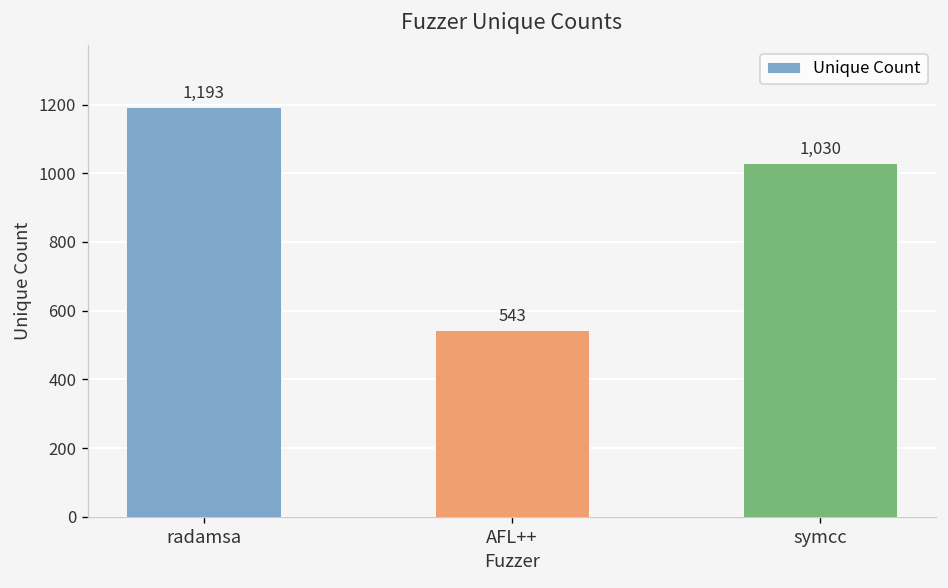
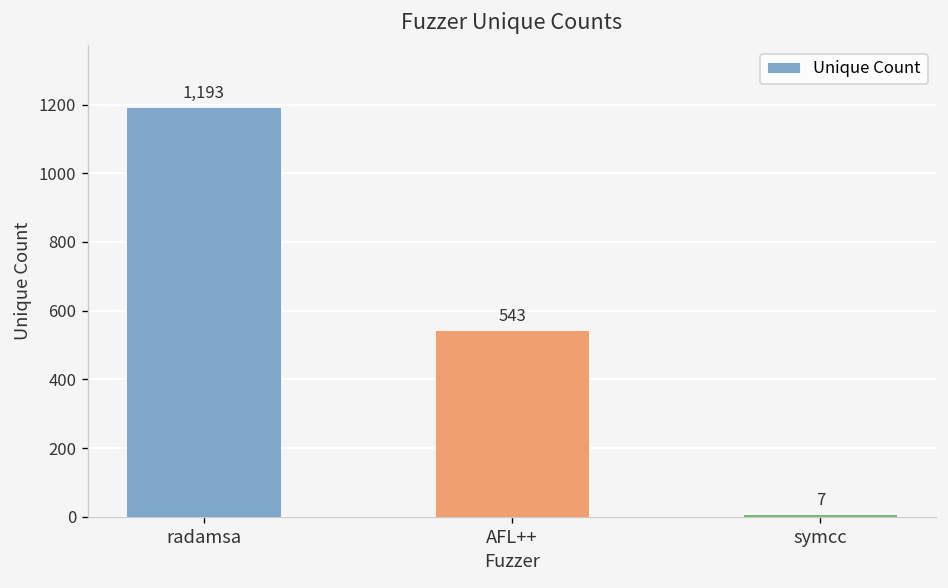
symcc: 1,030 -> 7
